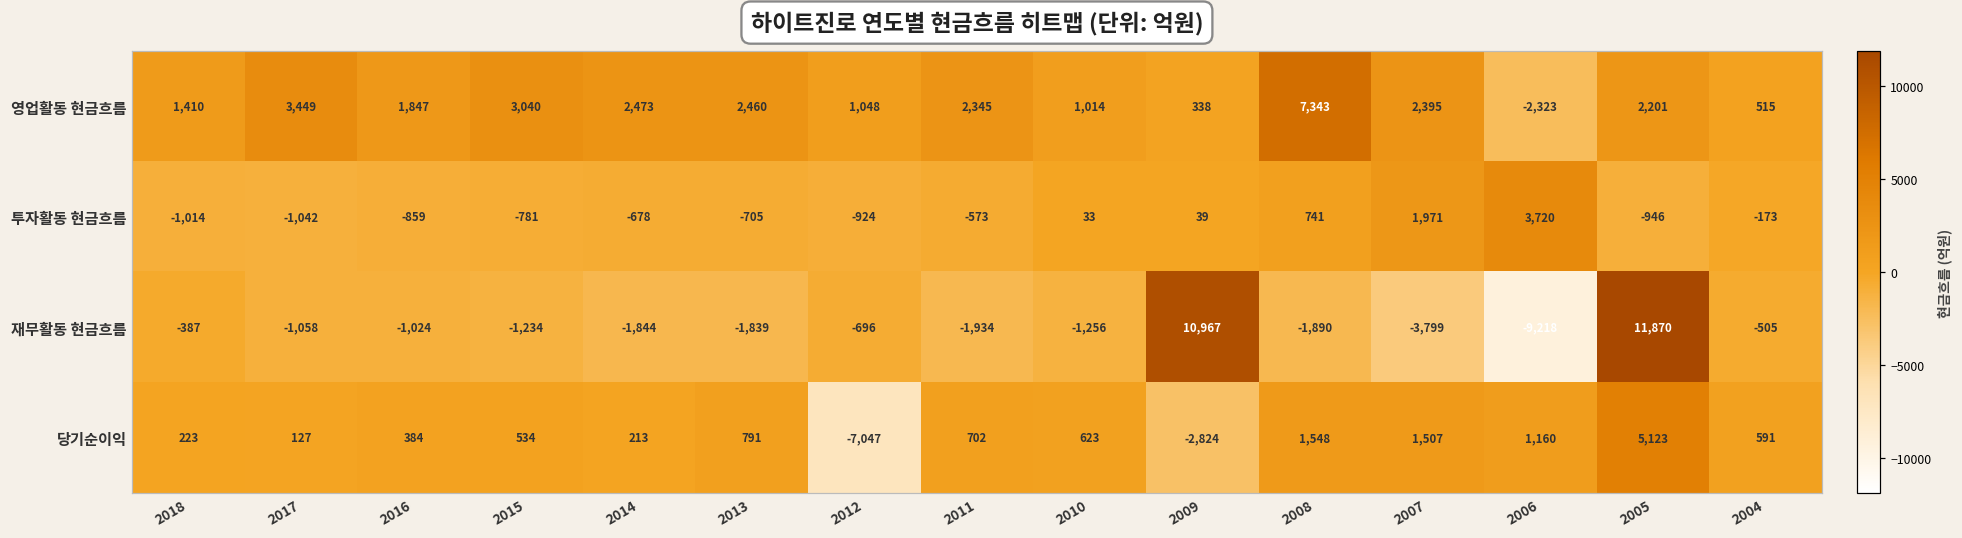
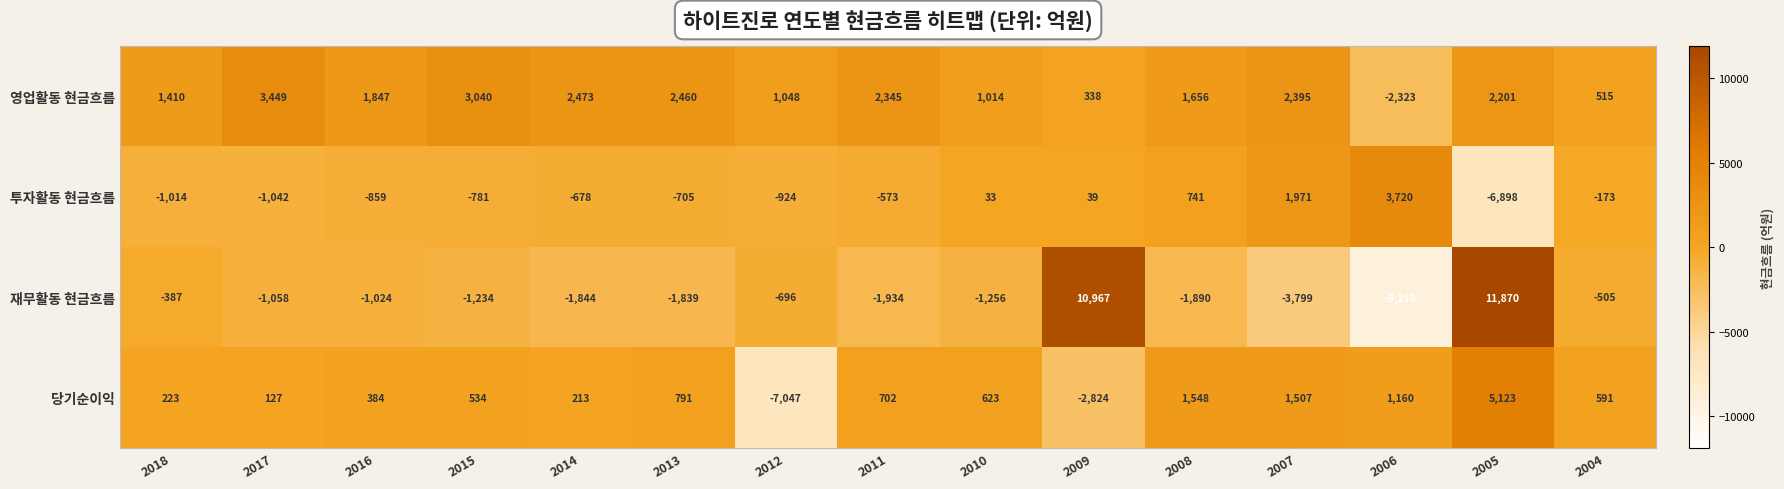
영업활동 현금흐름, 2008: 7,343 -> 1,656
투자활동 현금흐름, 2005: -946 -> -6,898
